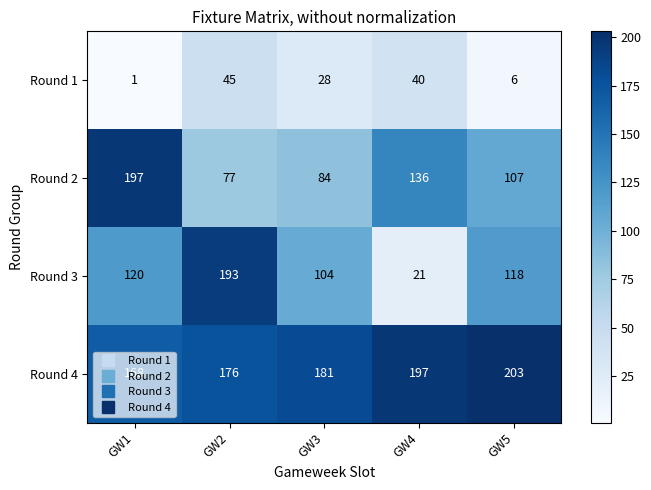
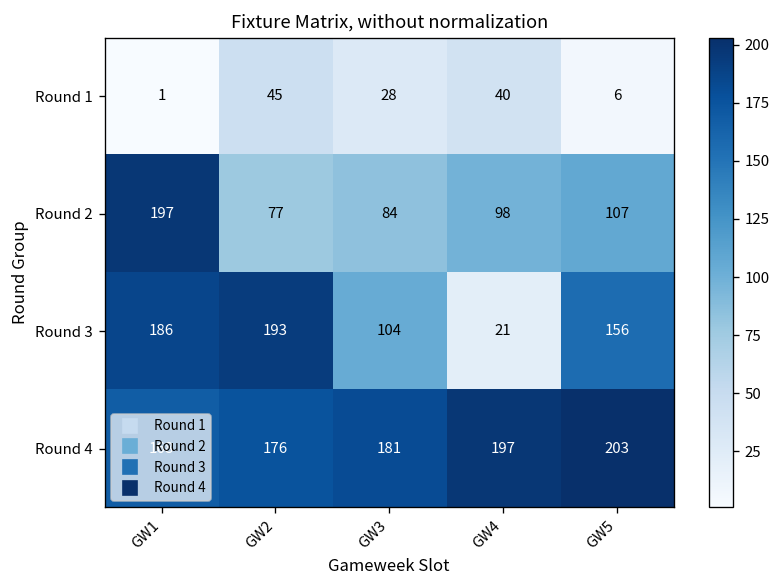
Round 2, GW4: 136 -> 98
Round 3, GW1: 120 -> 186
Round 3, GW5: 118 -> 156
